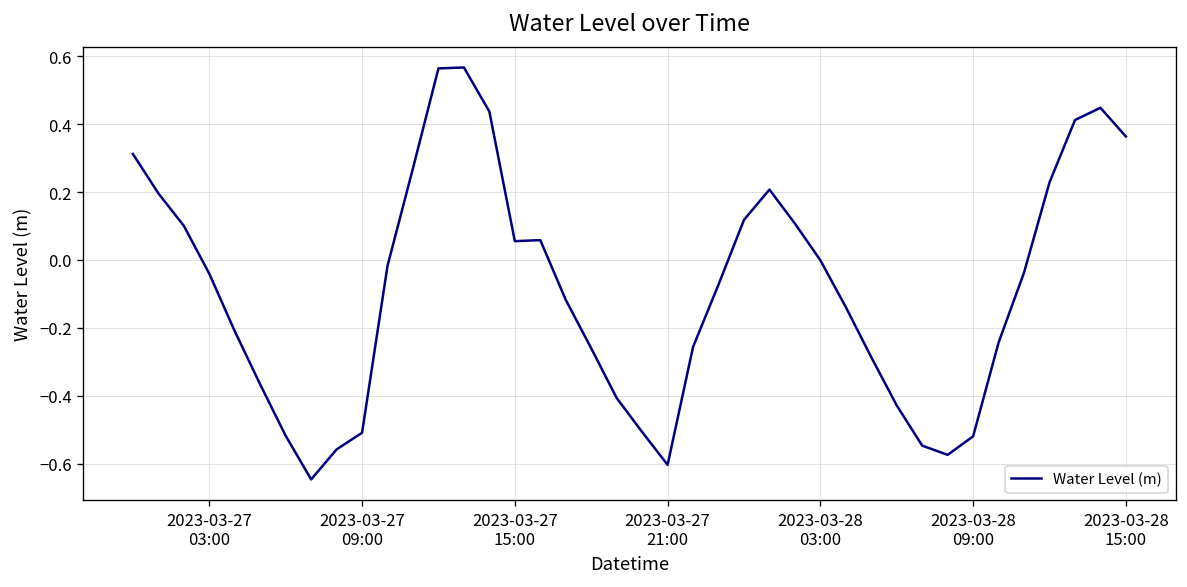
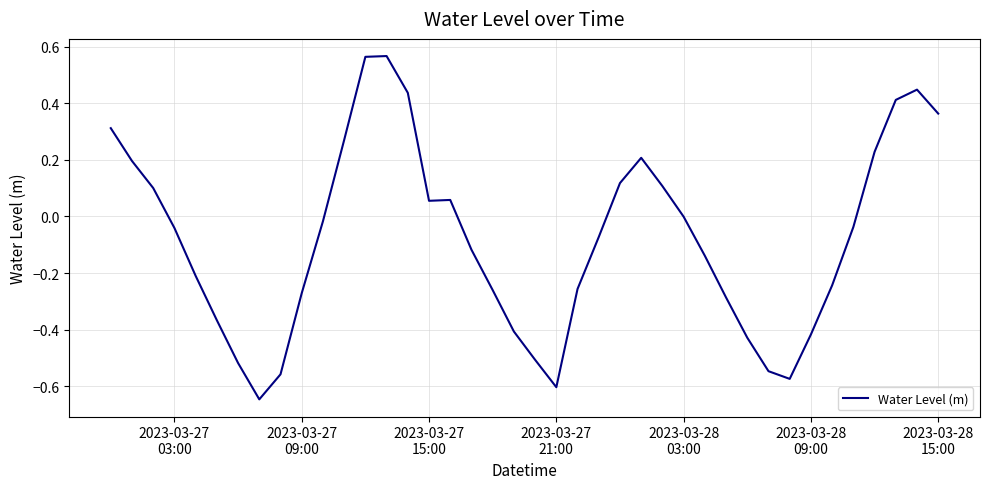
2023-03-27 09:00: -0.51 -> -0.27
2023-03-28 09:00: -0.52 -> -0.42
